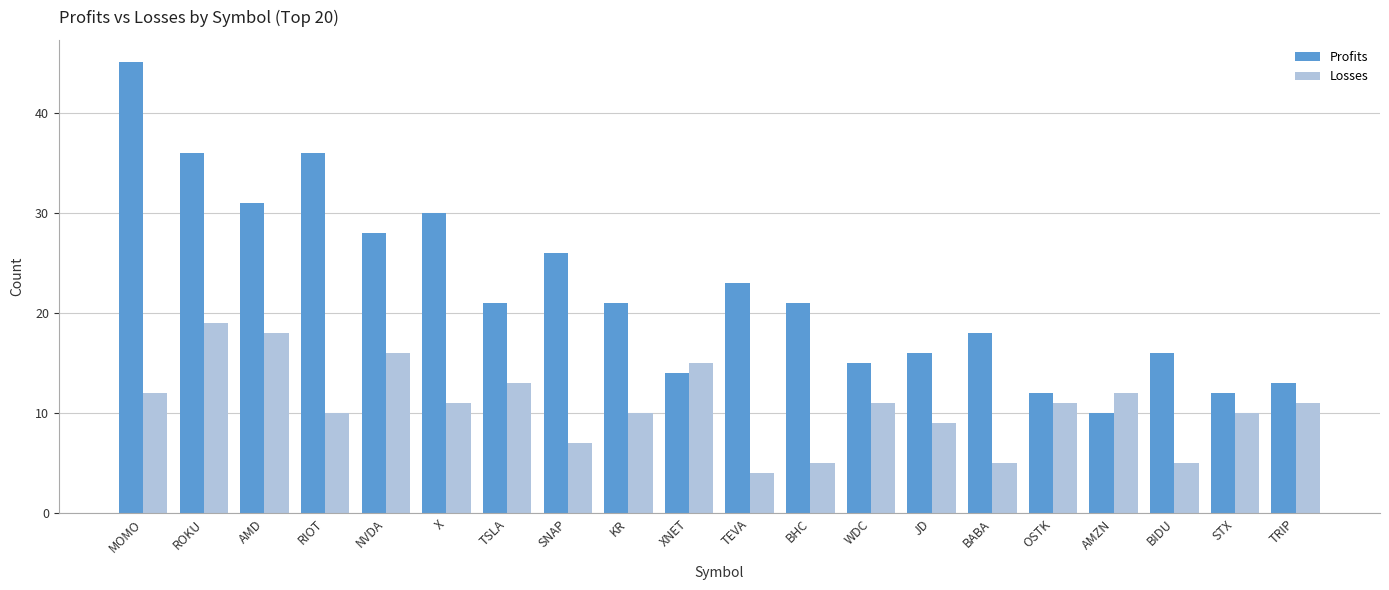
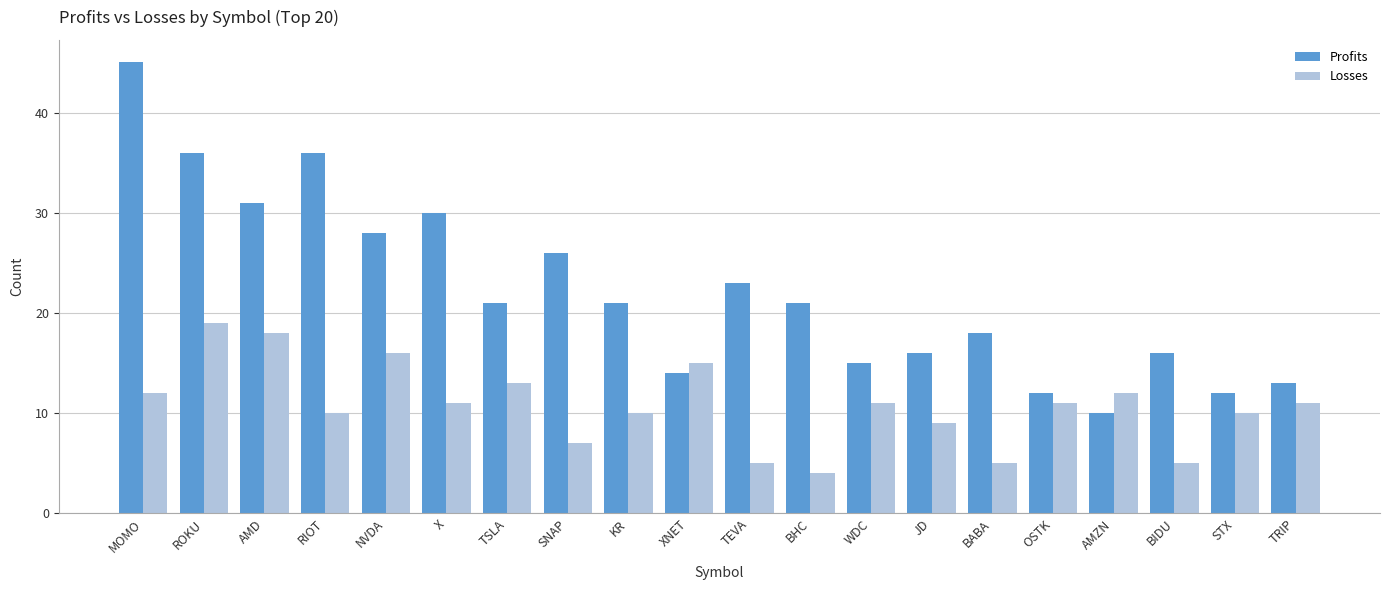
Losses, TEVA: 4 -> 5
Losses, BHC: 5 -> 4
